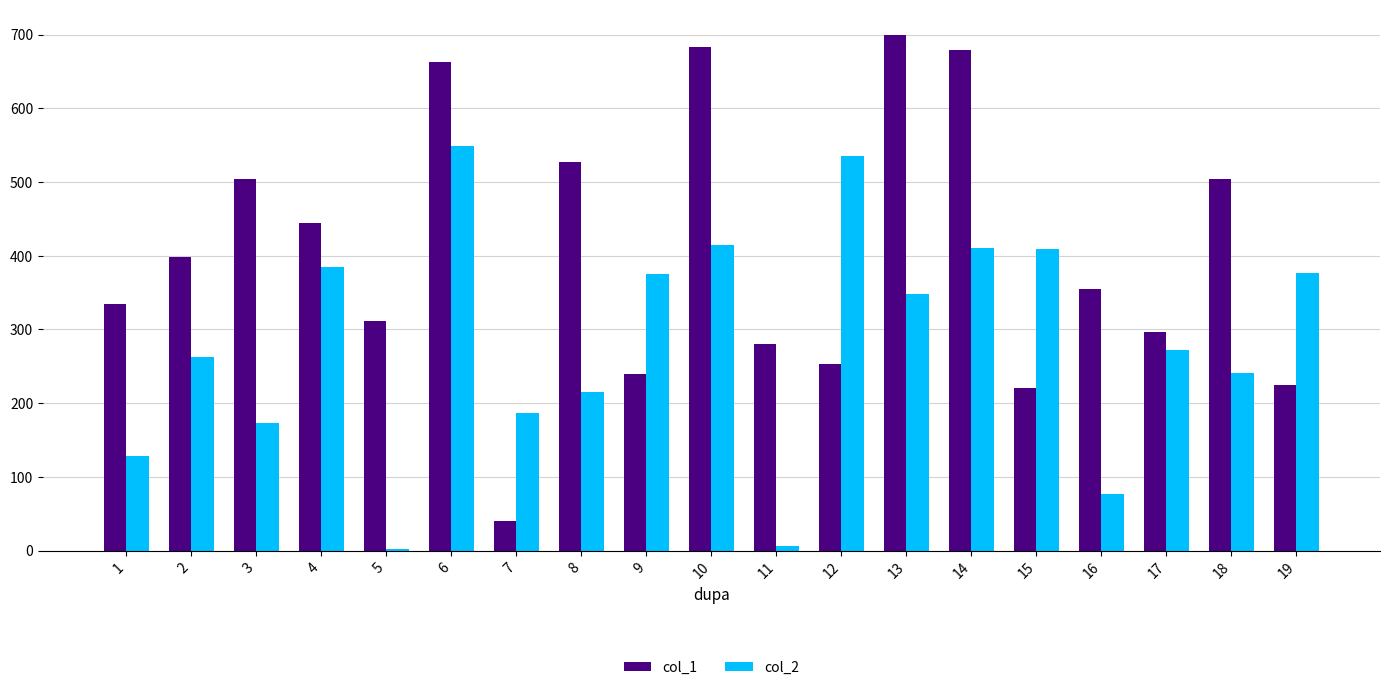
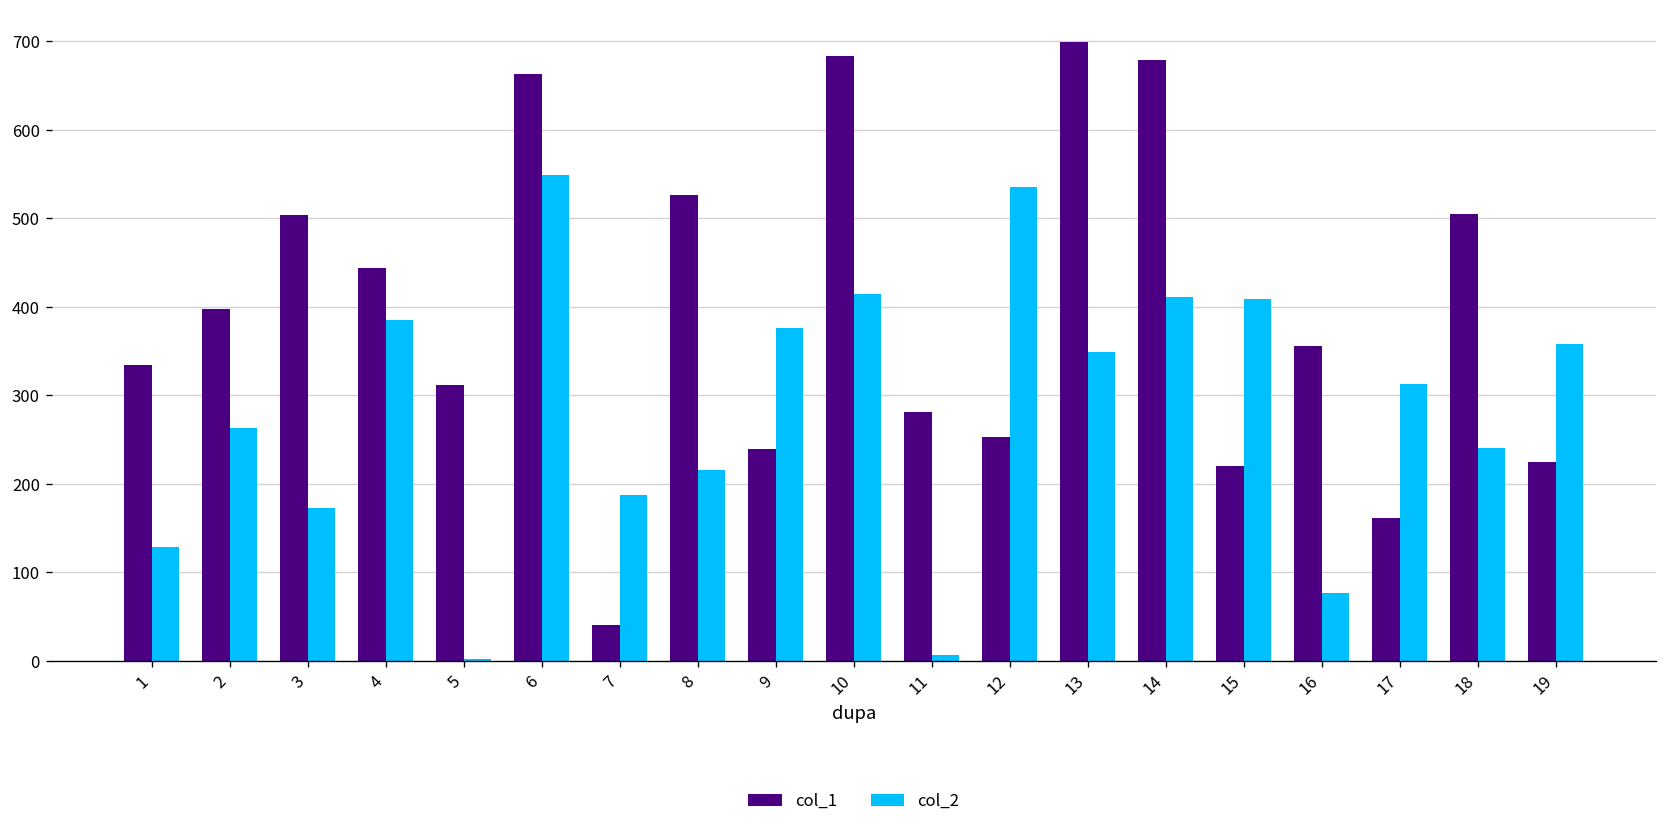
col_1, 17: 300 -> 160
col_2, 17: 270 -> 310
col_2, 19: 380 -> 360
